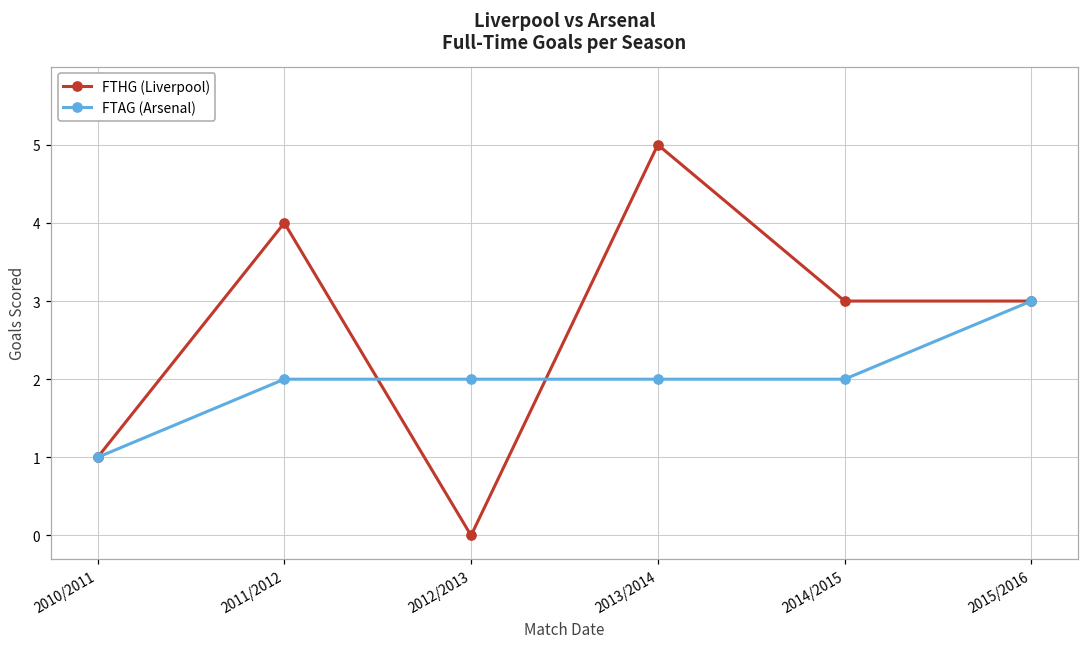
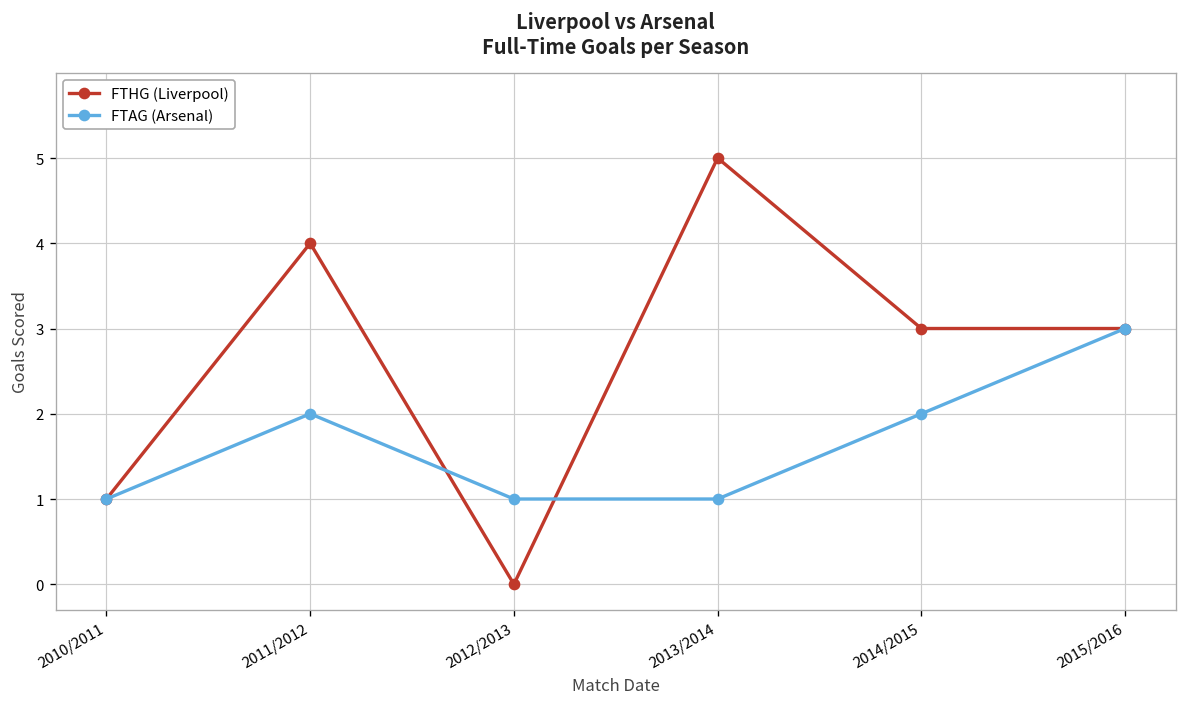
FTAG (Arsenal), 2012/2013: 2 -> 1
FTAG (Arsenal), 2013/2014: 2 -> 1
